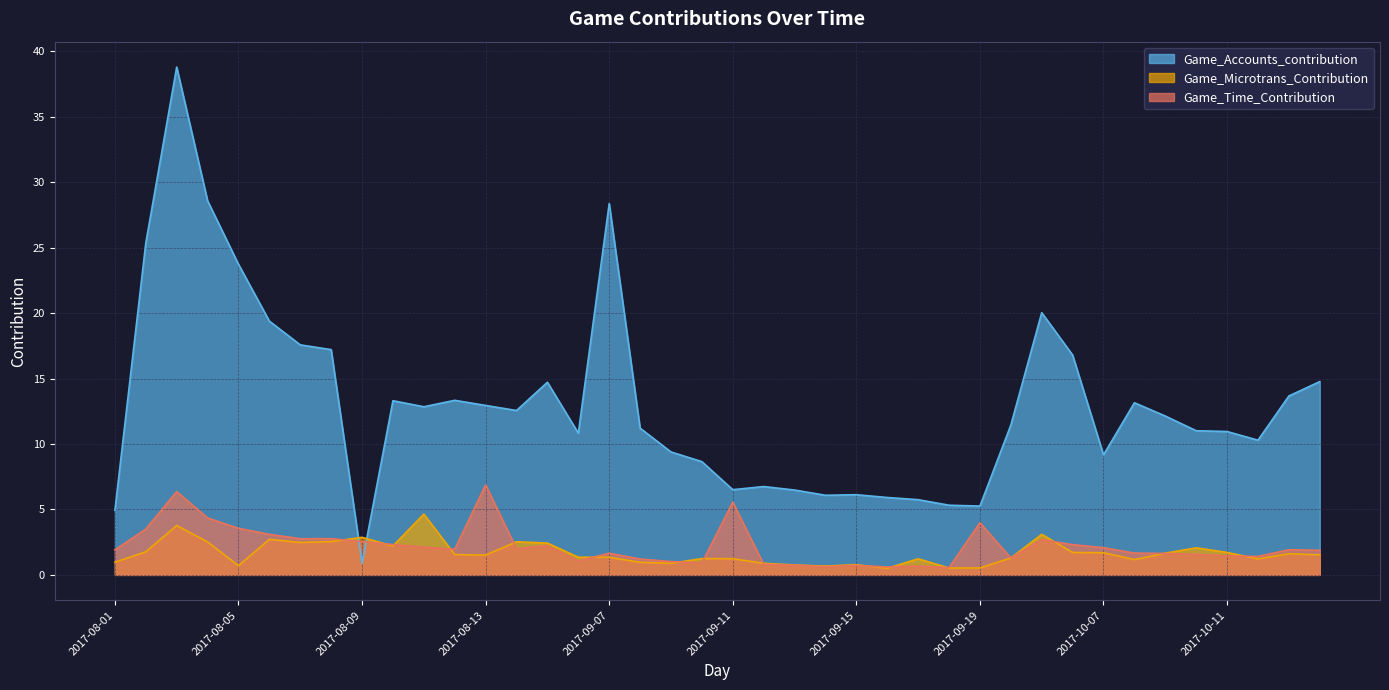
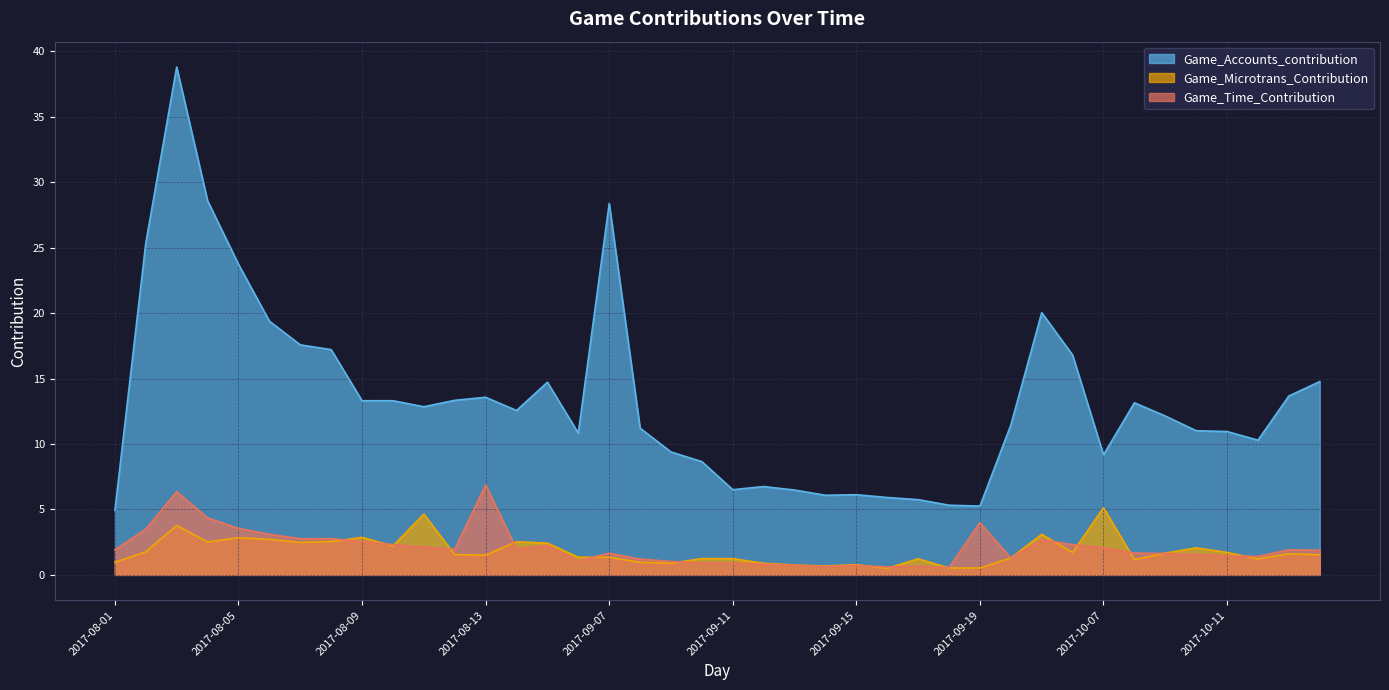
Game_Microtrans_Contribution, 2017-08-05: 0.7 -> 2.8
Game_Accounts_contribution, 2017-08-09: 0.9 -> 13.3
Game_Accounts_contribution, 2017-08-13: 12.9 -> 13.6
Game_Time_Contribution, 2017-09-11: 5.6 -> 0.9
Game_Microtrans_Contribution, 2017-10-07: 1.7 -> 5.1
